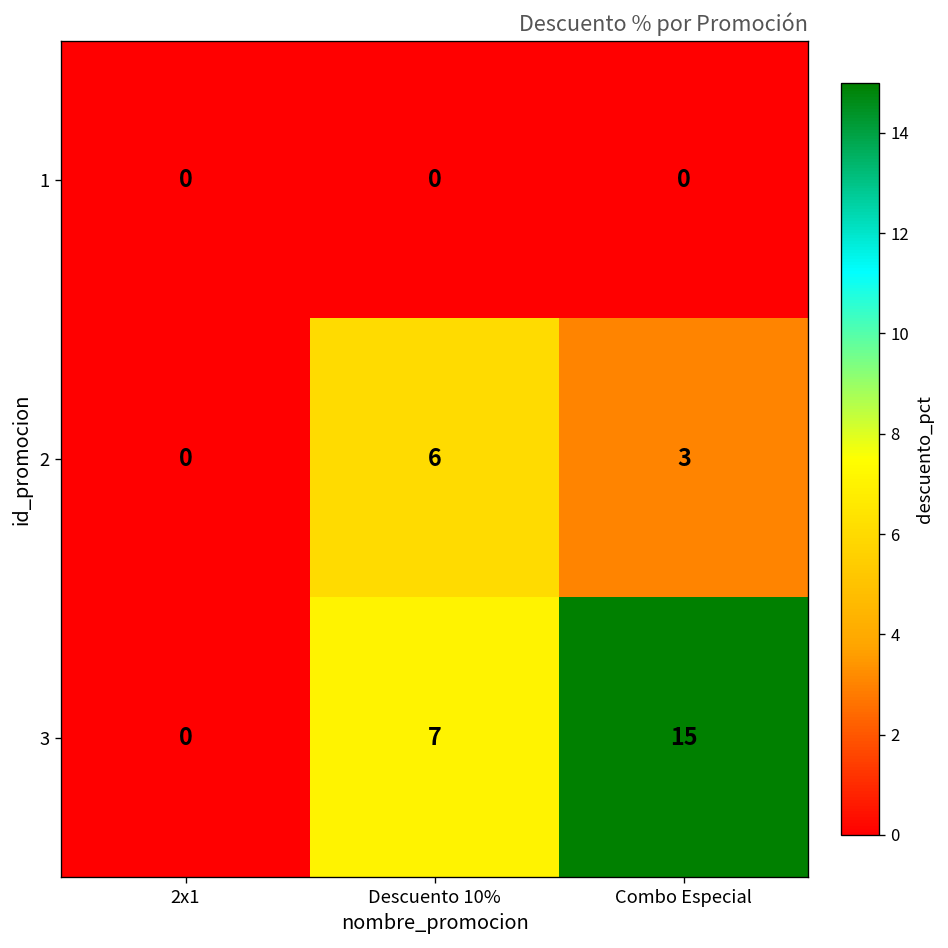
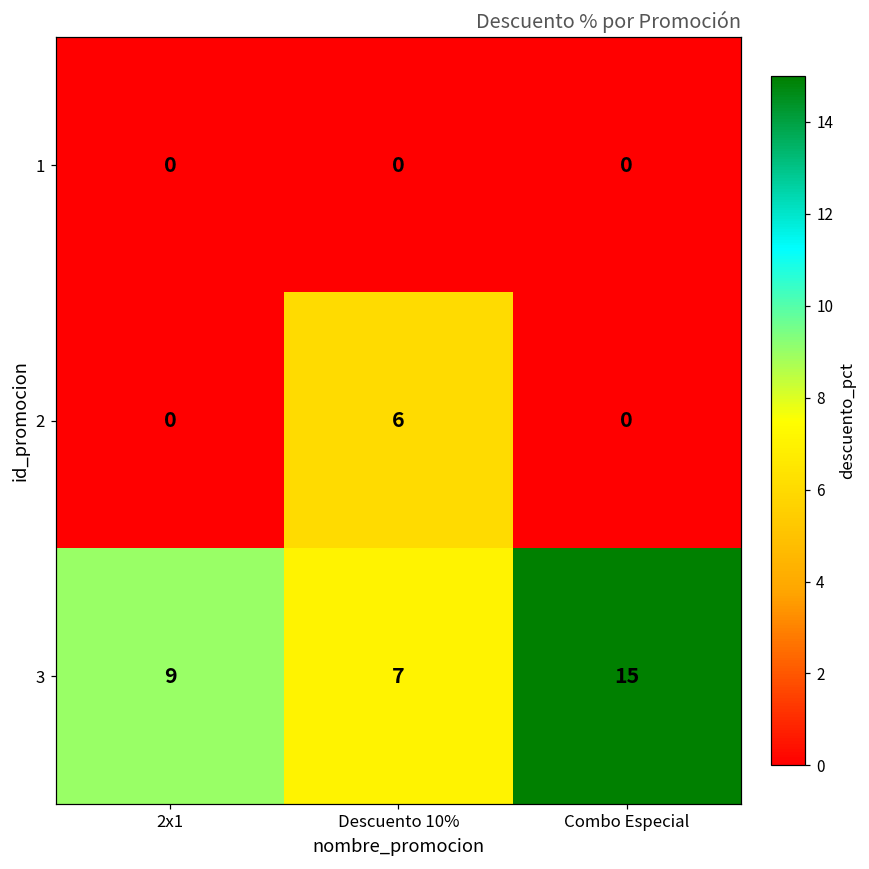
2, Combo Especial: 3 -> 0
3, 2x1: 0 -> 9
